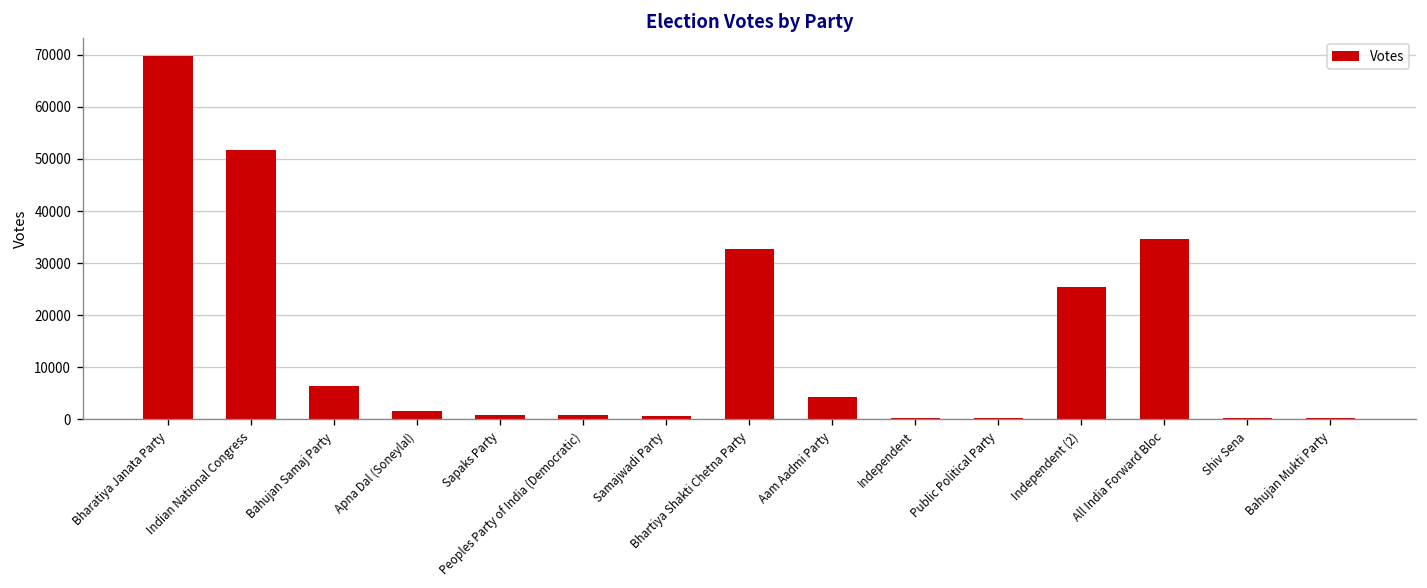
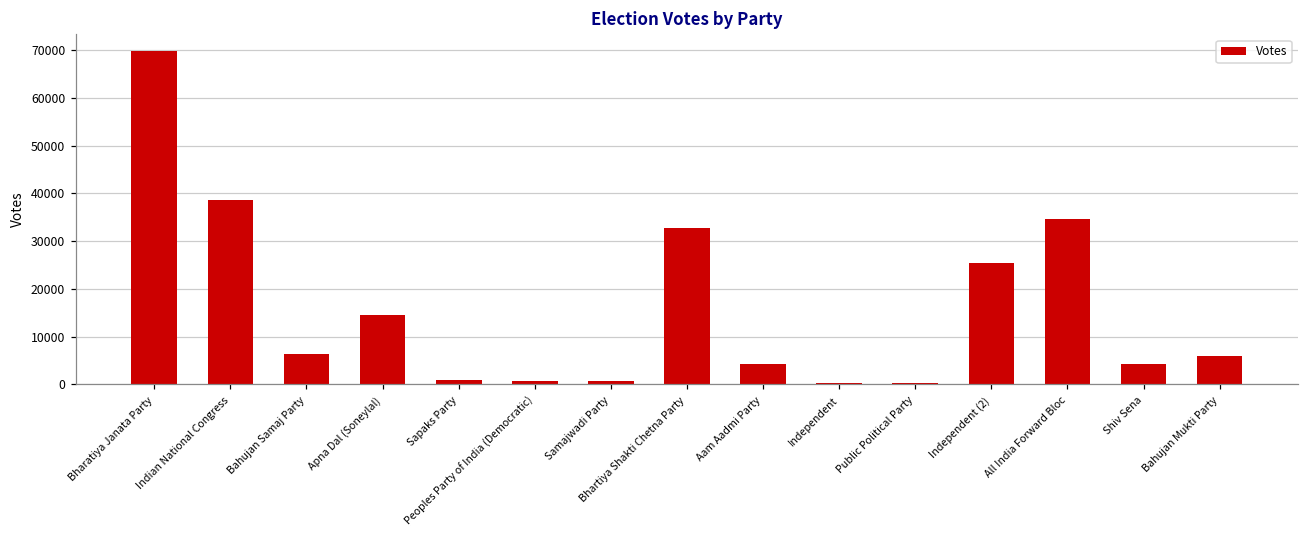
Indian National Congress: 52000 -> 39000
Apna Dal (Soneylal): 2000 -> 15000
Shiv Sena: 0 -> 4000
Bahujan Mukti Party: 0 -> 6000
